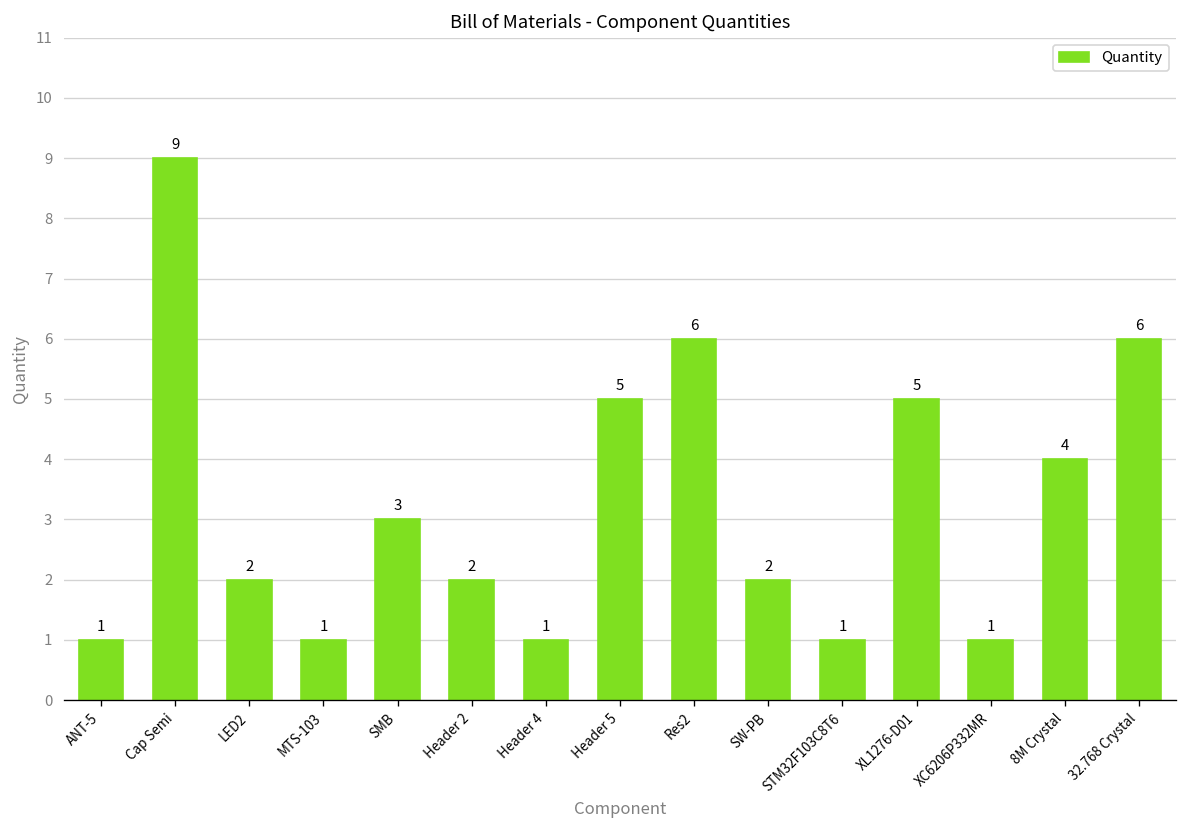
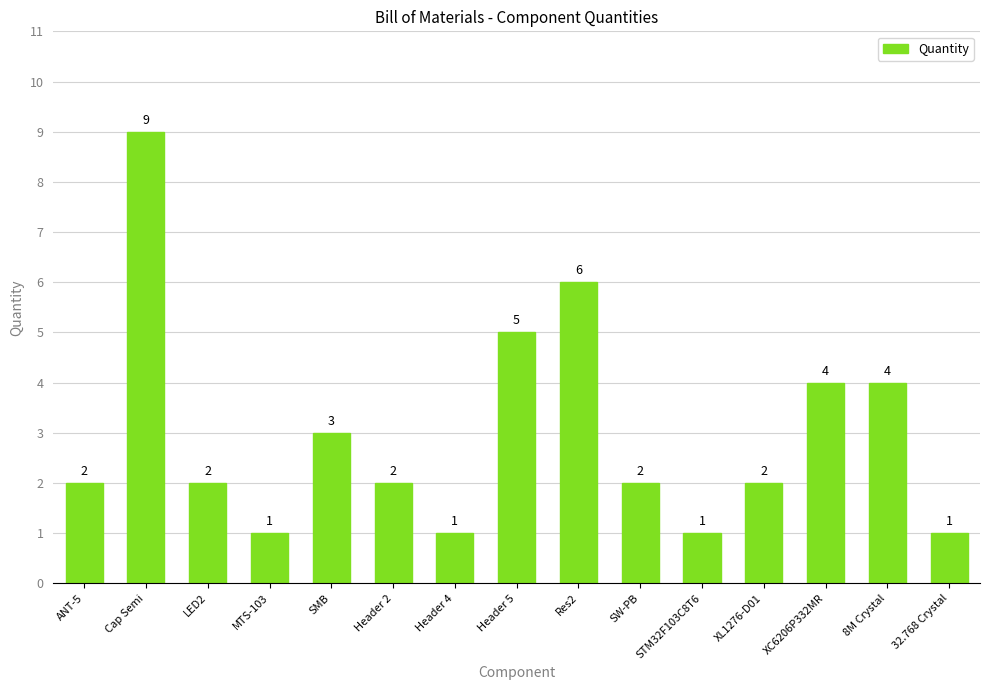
ANT-5: 1 -> 2
XL1276-D01: 5 -> 2
XC6206P332MR: 1 -> 4
32.768 Crystal: 6 -> 1
